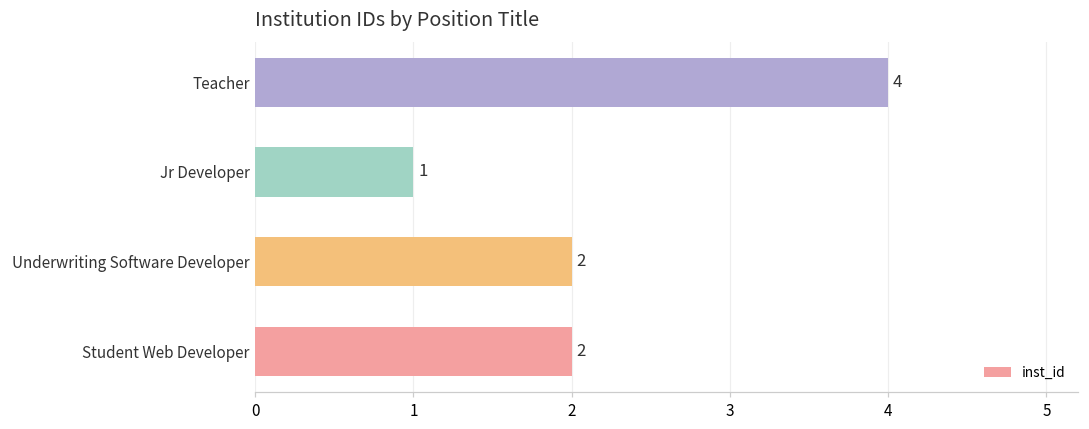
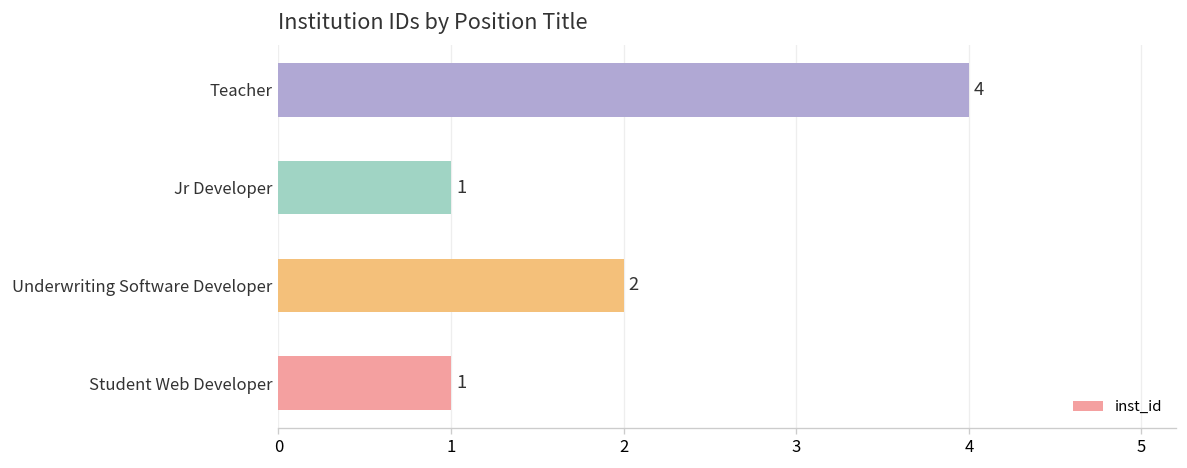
Student Web Developer: 2 -> 1
